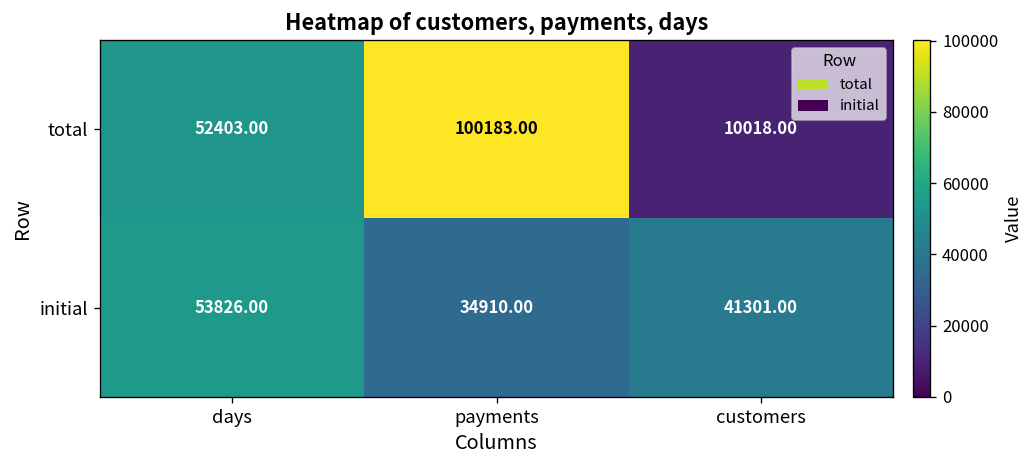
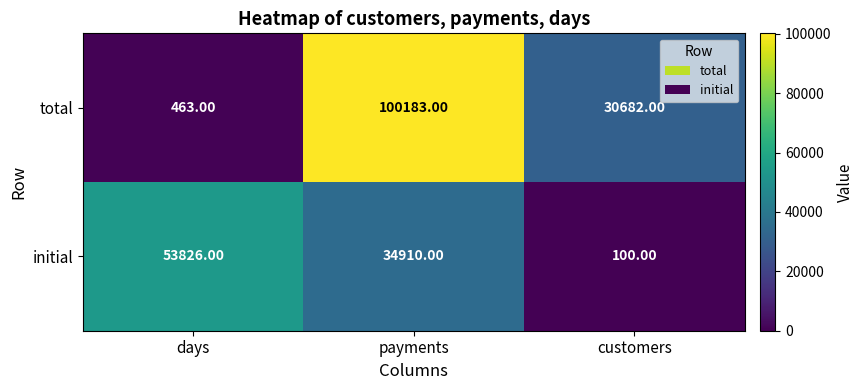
total, days: 52403.00 -> 463.00
total, customers: 10018.00 -> 30682.00
initial, customers: 41301.00 -> 100.00
